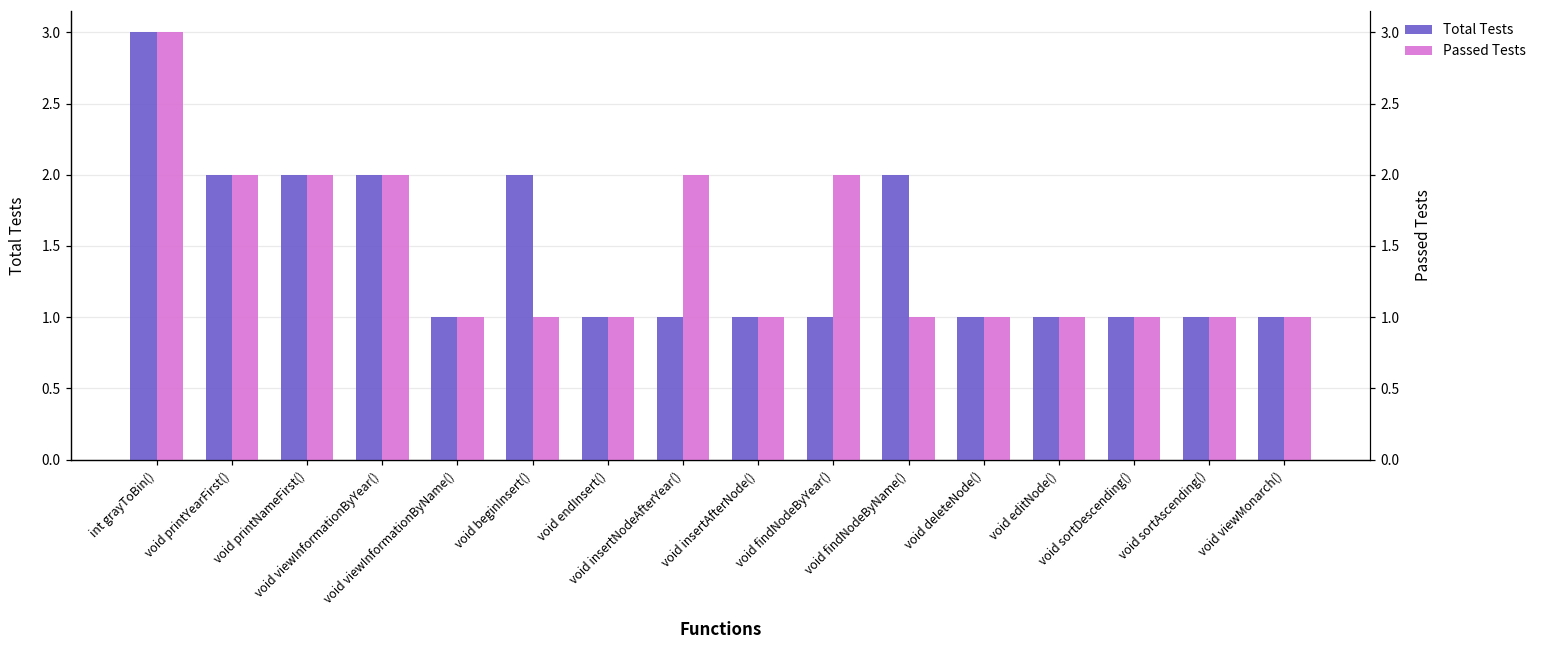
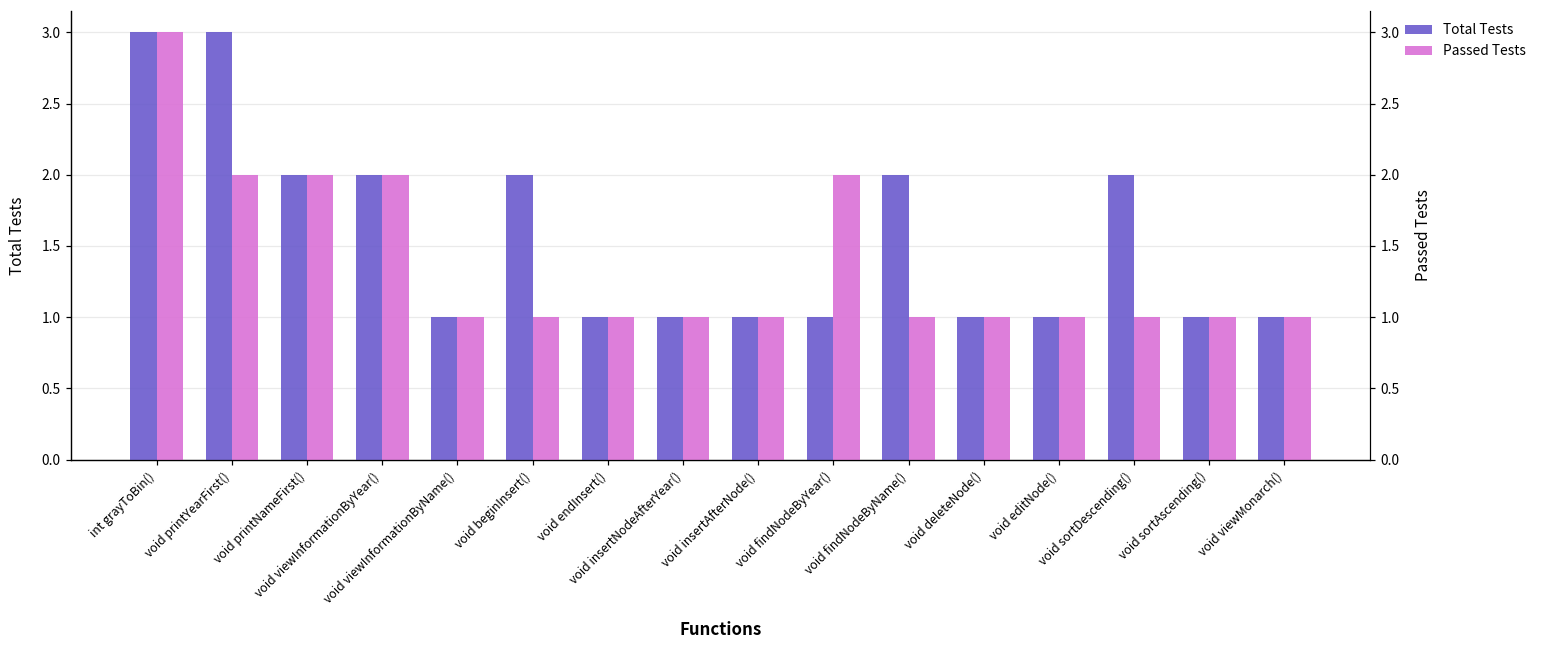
Total Tests, void printYearFirst(): 2 -> 3
Passed Tests, void insertNodeAfterYear(): 2 -> 1
Total Tests, void sortDescending(): 1 -> 2
